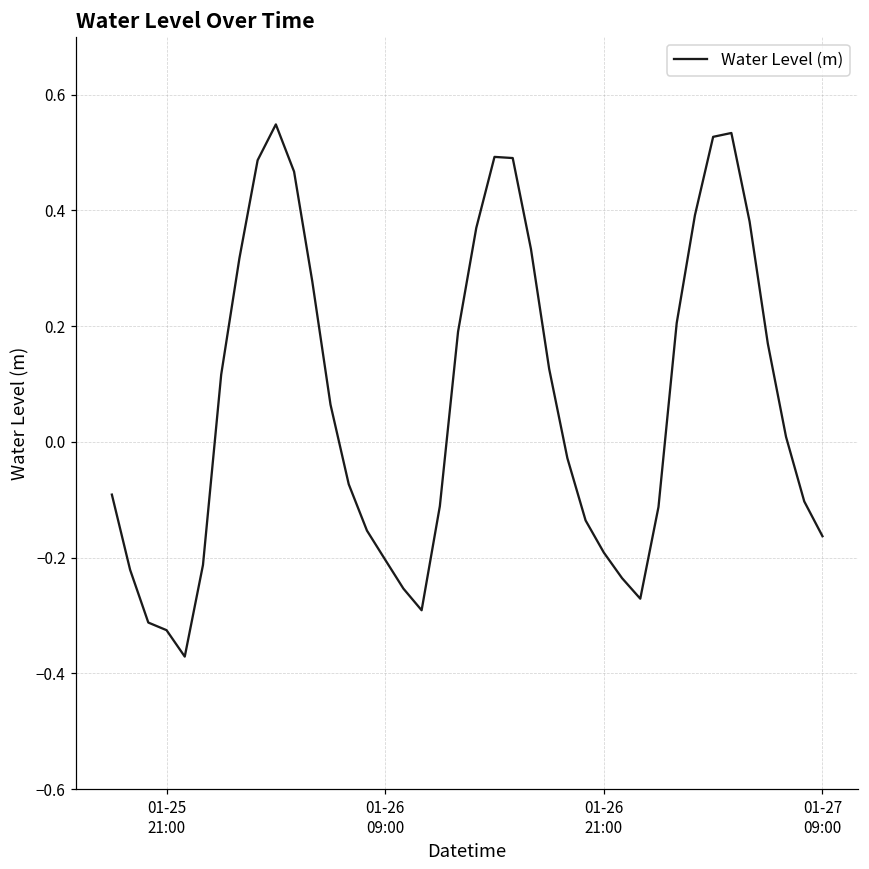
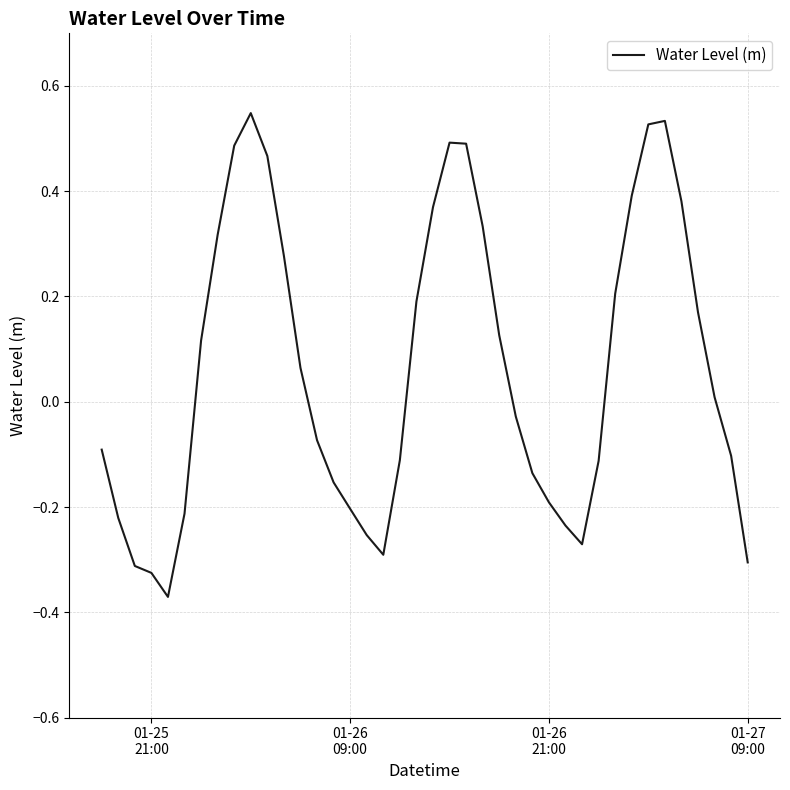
01-27 09:00: -0.16 -> -0.31
